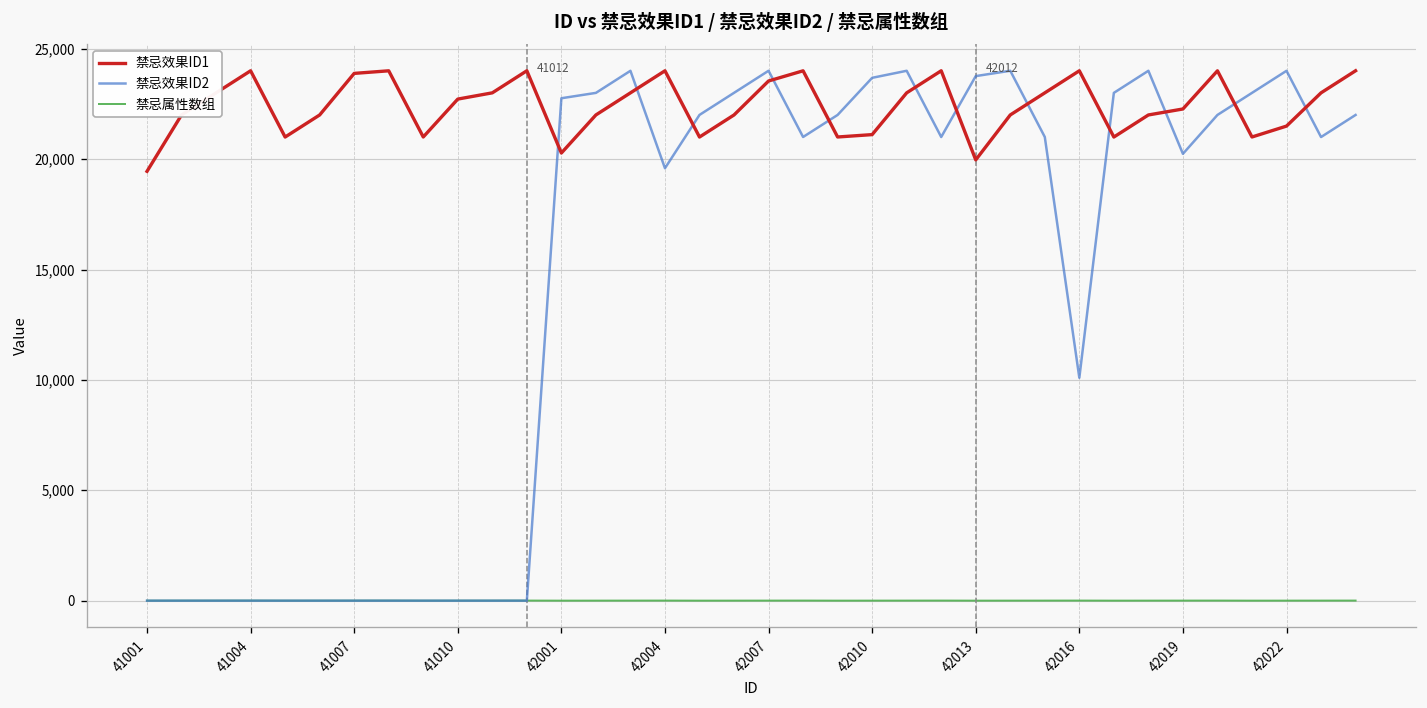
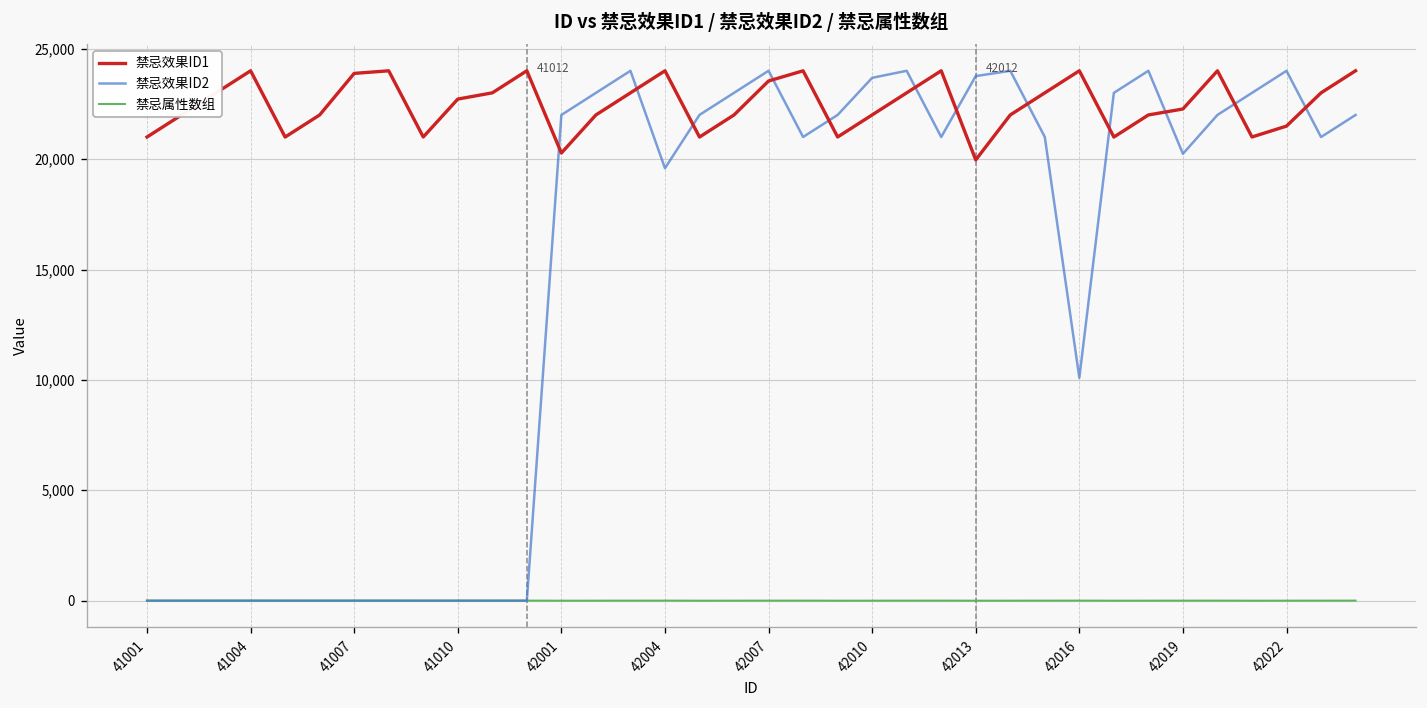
禁忌效果ID1, 41001: 19,400 -> 21,000
禁忌效果ID2, 42001: 22,800 -> 22,000
禁忌效果ID1, 42010: 21,100 -> 22,000
